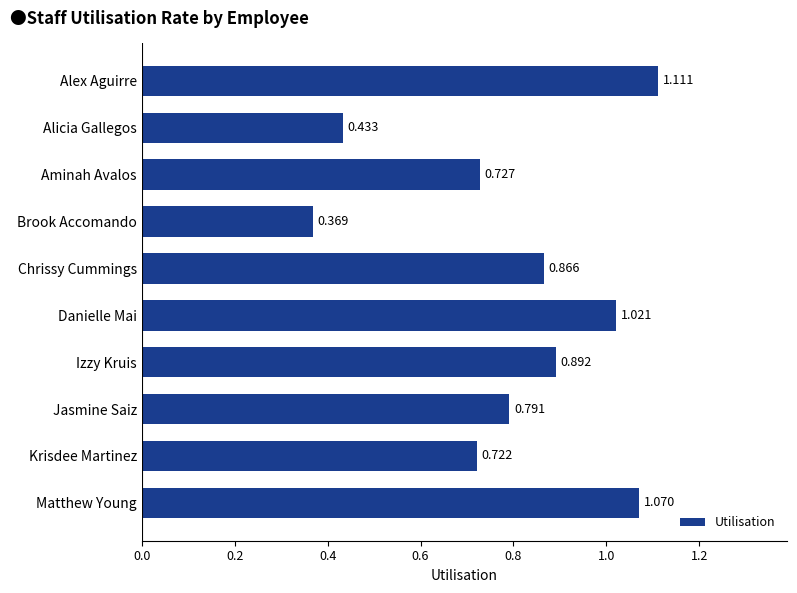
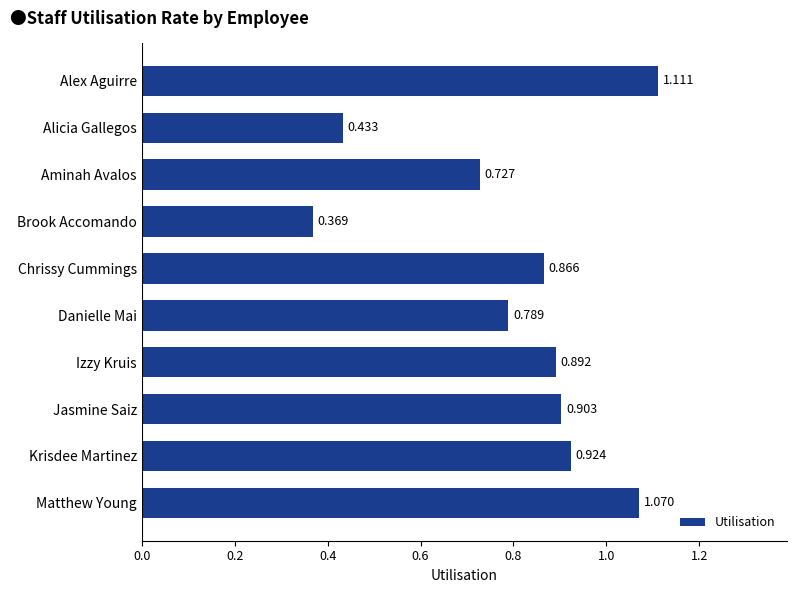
Danielle Mai: 1.021 -> 0.789
Jasmine Saiz: 0.791 -> 0.903
Krisdee Martinez: 0.722 -> 0.924
